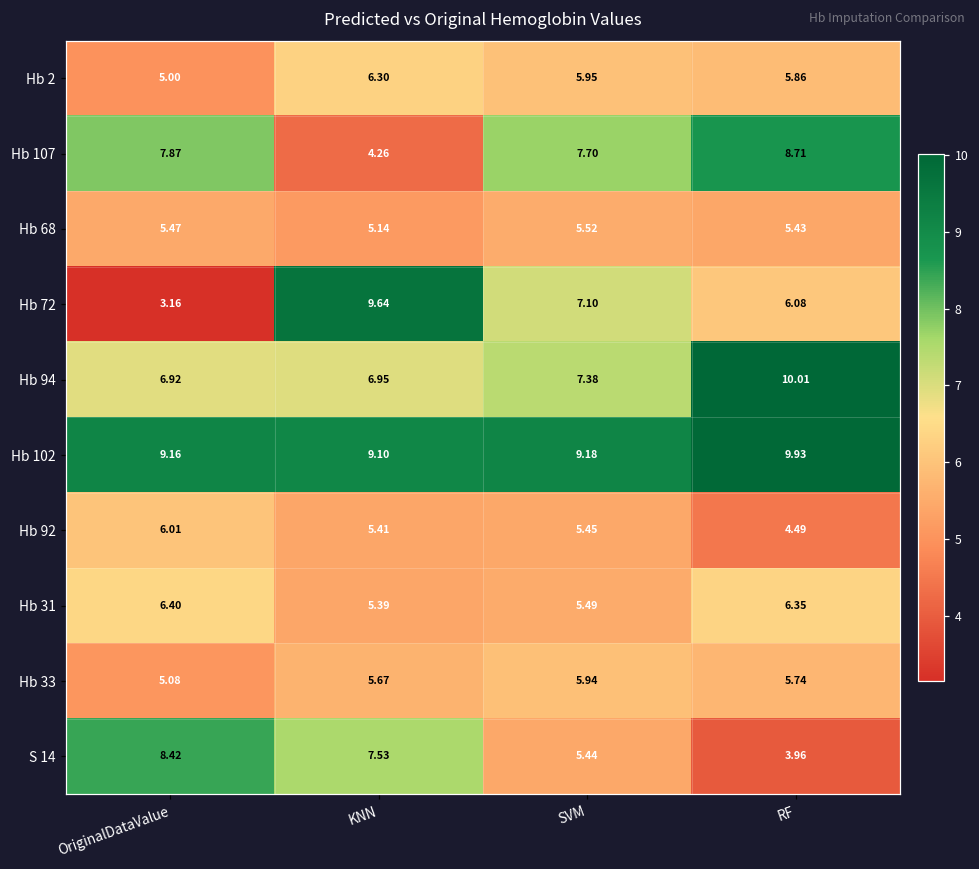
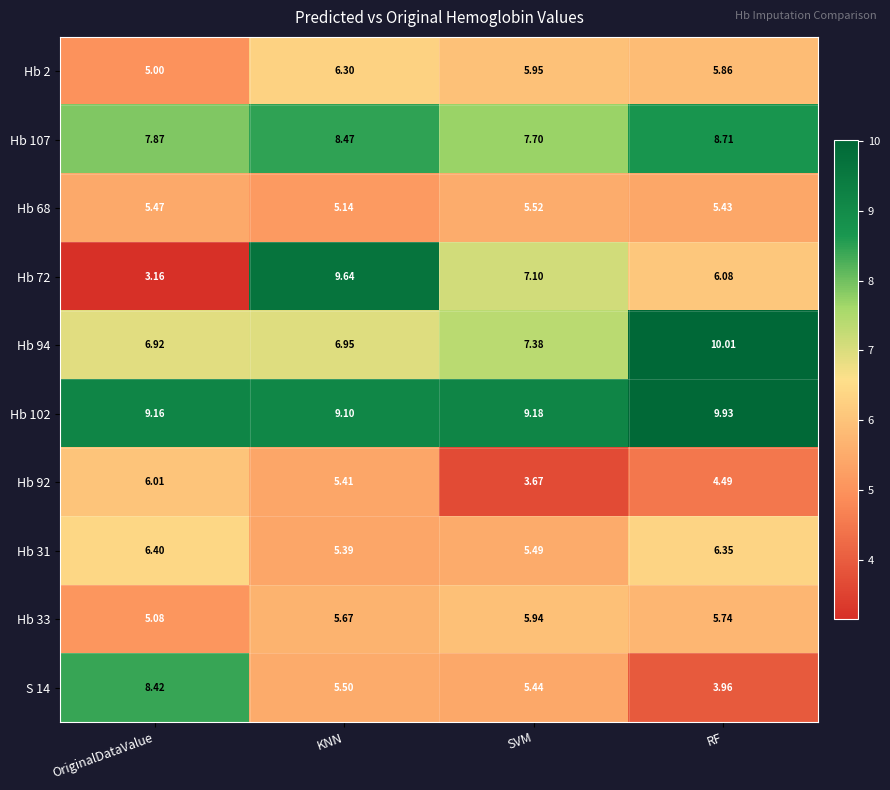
Hb 107, KNN: 4.26 -> 8.47
Hb 92, SVM: 5.45 -> 3.67
S 14, KNN: 7.53 -> 5.50
